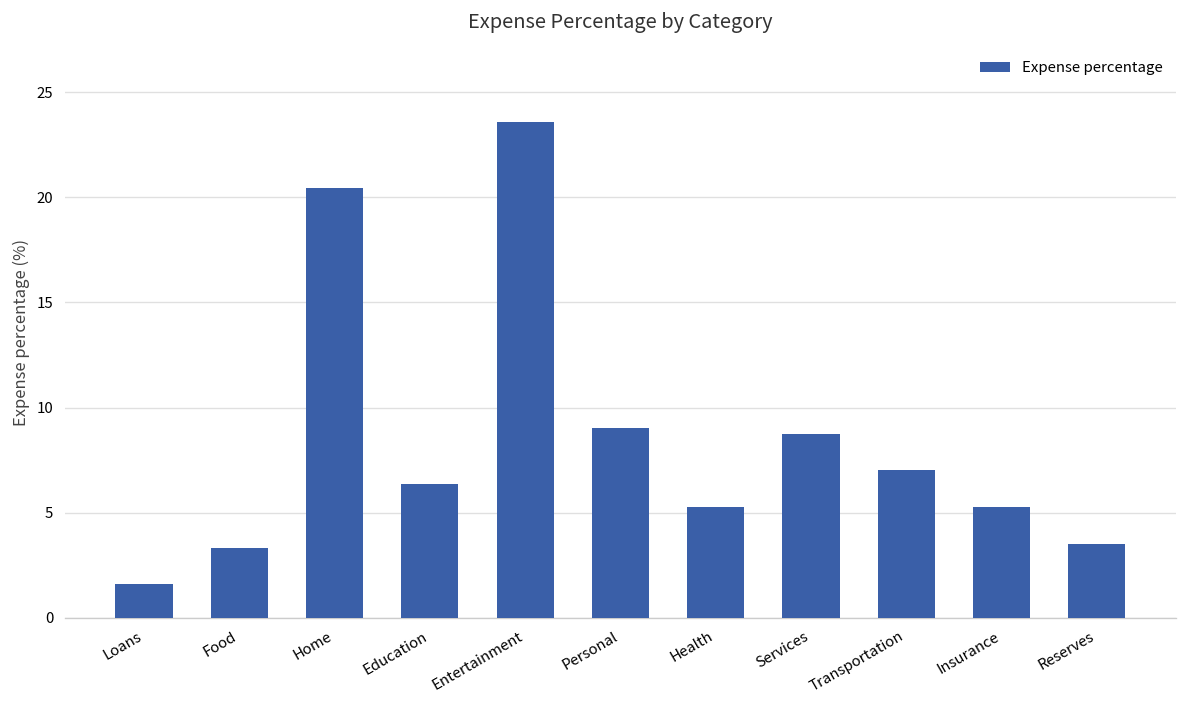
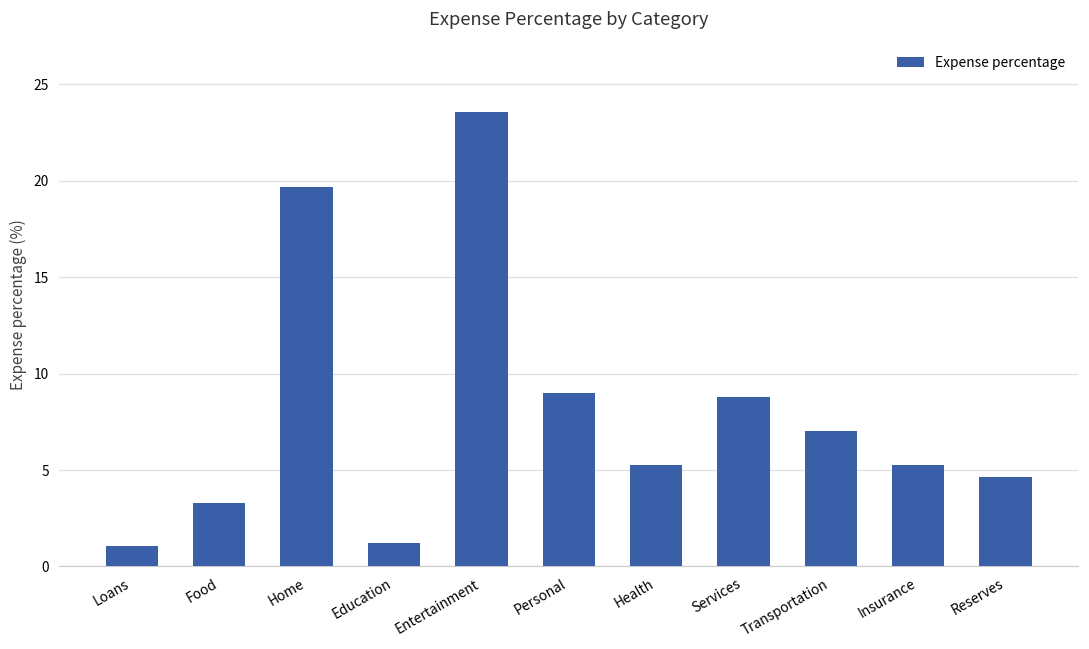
Loans: 1.6 -> 1.1
Home: 20.5 -> 19.7
Education: 6.4 -> 1.2
Reserves: 3.5 -> 4.6
